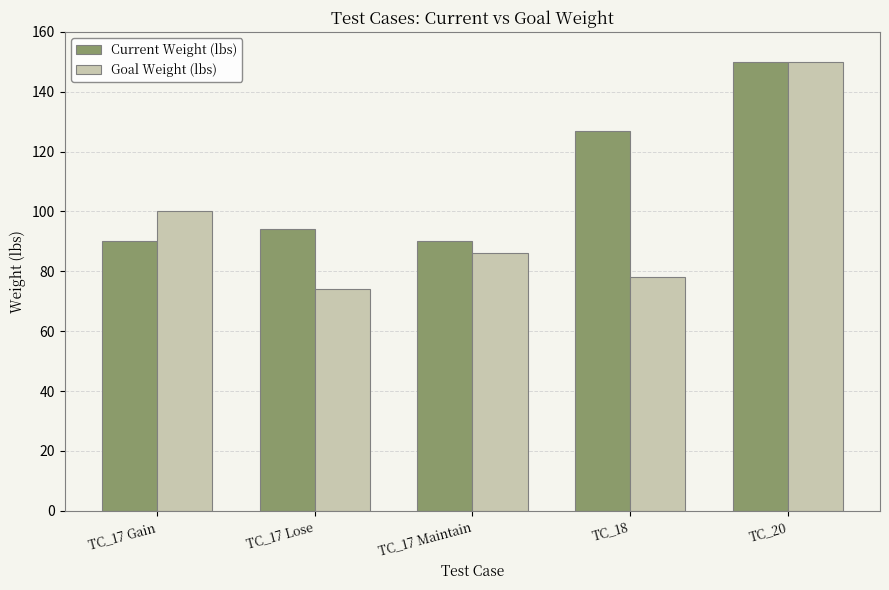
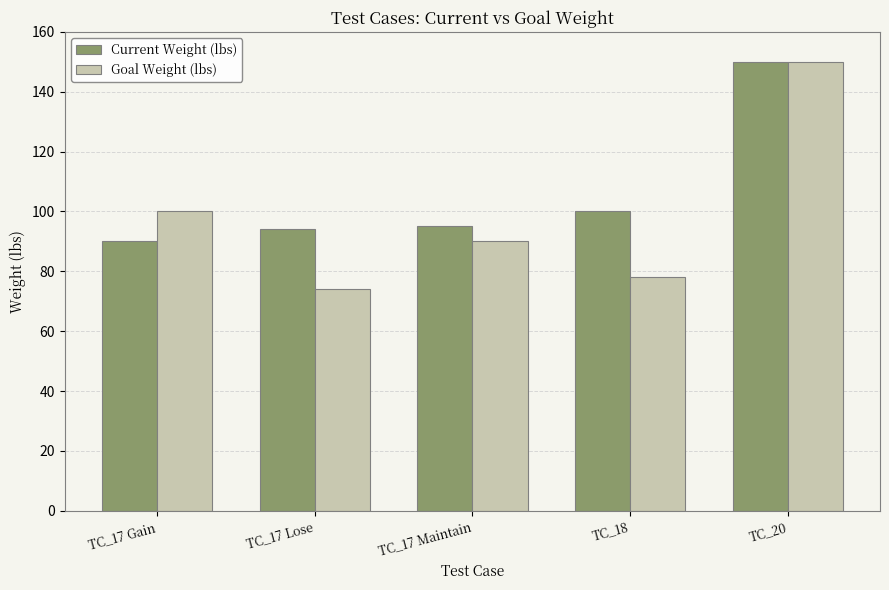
Current Weight (lbs), TC_17 Maintain: 90 -> 95
Goal Weight (lbs), TC_17 Maintain: 86 -> 90
Current Weight (lbs), TC_18: 127 -> 100
